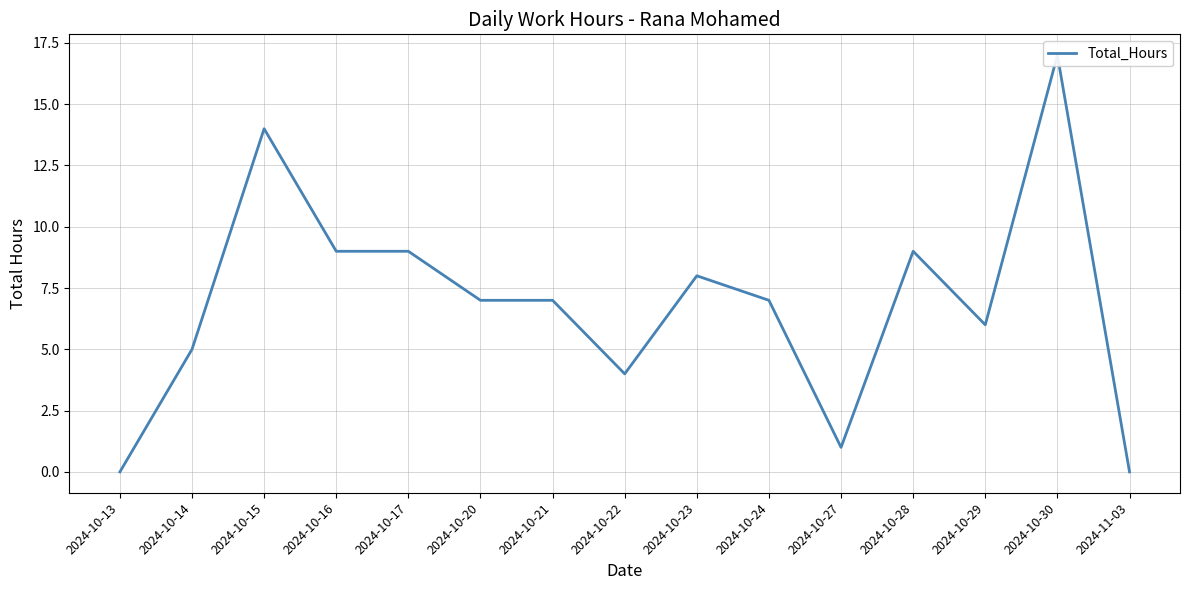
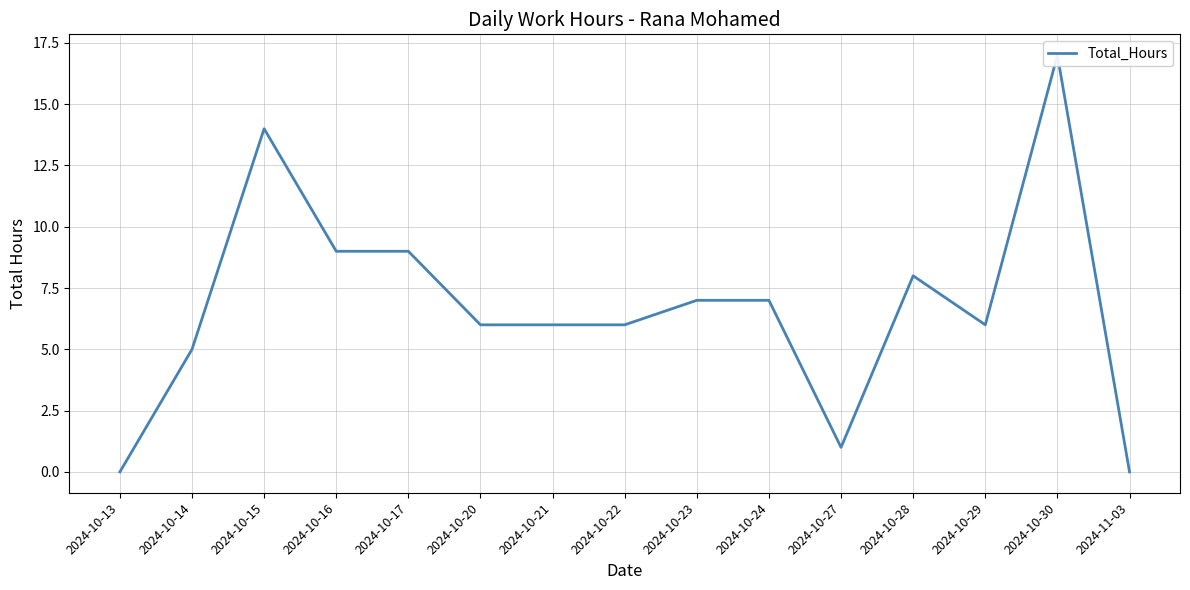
2024-10-20: 7 -> 6
2024-10-21: 7 -> 6
2024-10-22: 4 -> 6
2024-10-23: 8 -> 7
2024-10-28: 9 -> 8
